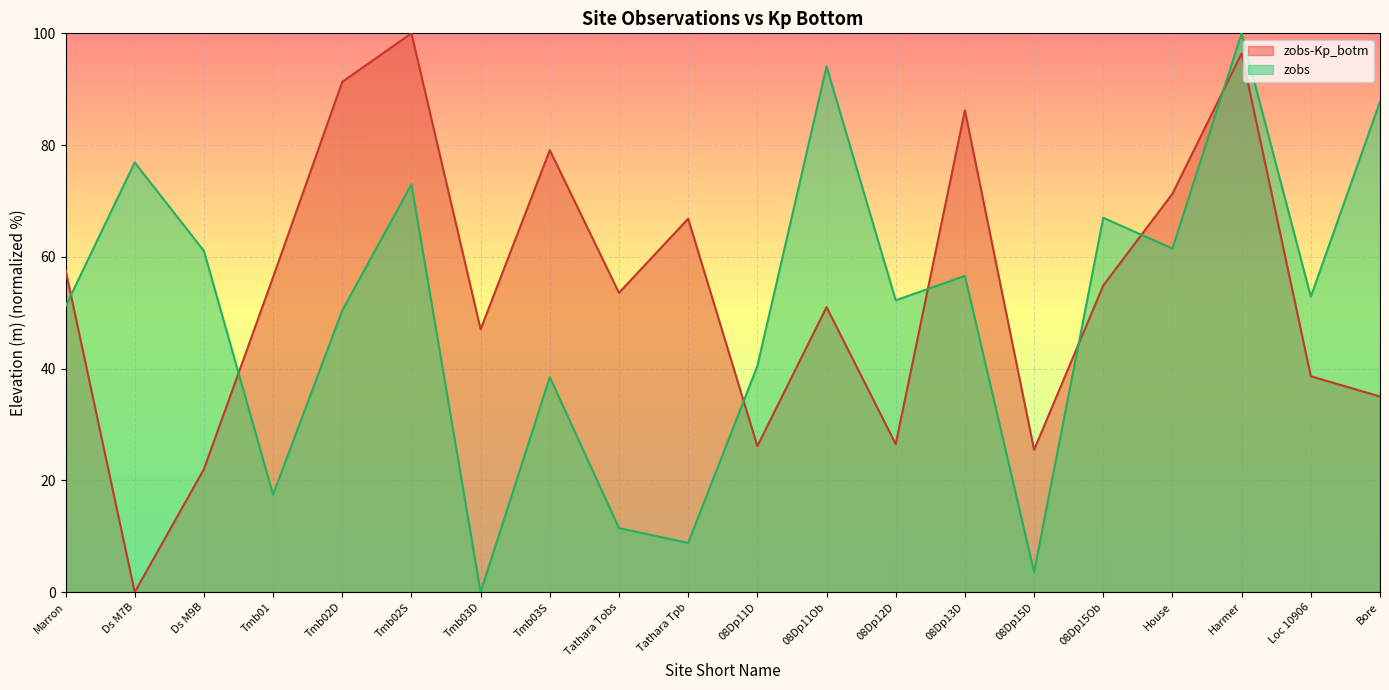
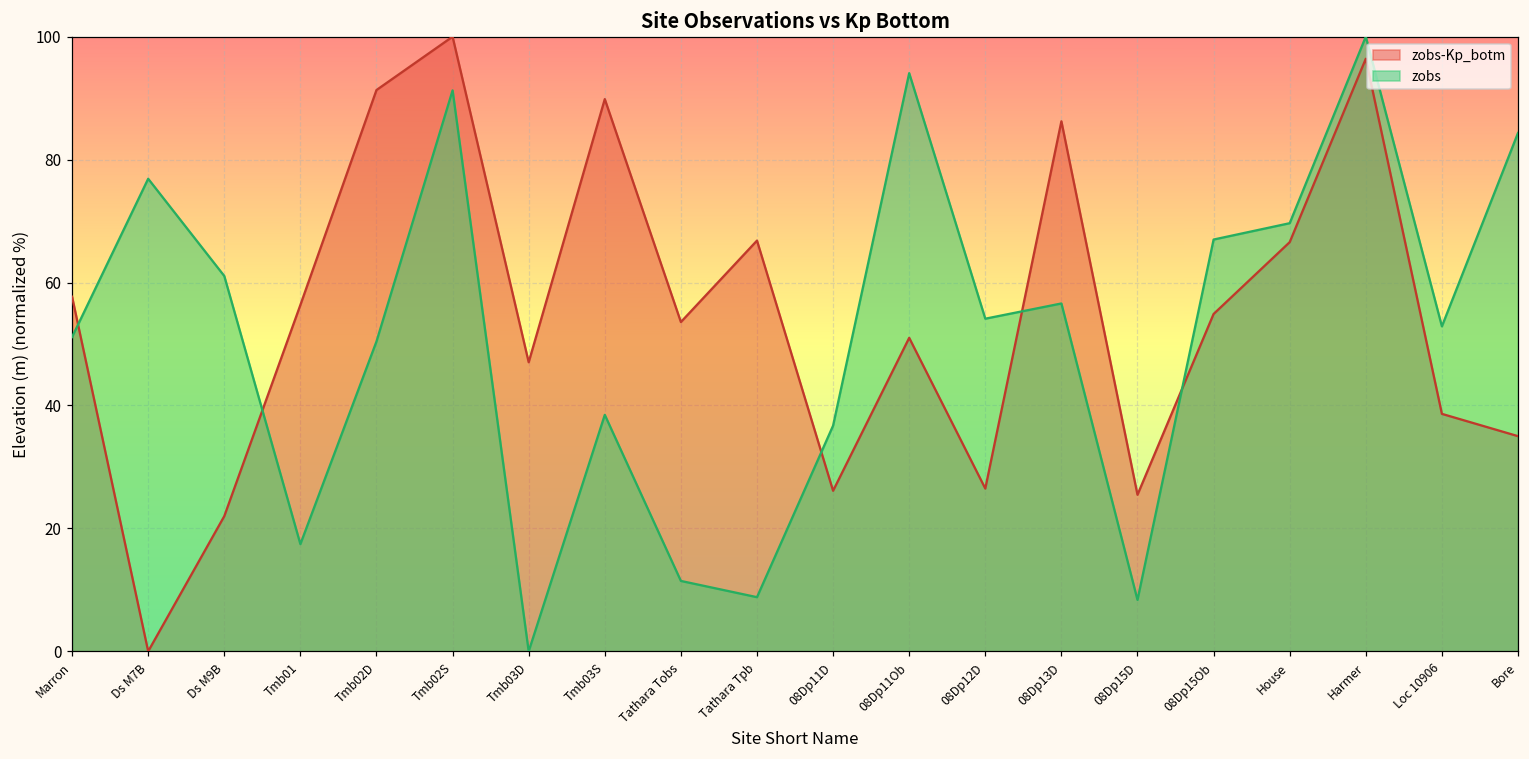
zobs, Tmb02S: 73 -> 91
zobs-Kp_botm, Tmb03S: 79 -> 90
zobs, 08Dp11D: 40 -> 37
zobs, 08Dp12D: 52 -> 54
zobs, 08Dp15D: 4 -> 8
zobs-Kp_botm, House: 71 -> 67
zobs, House: 61 -> 70
zobs, Bore: 88 -> 84
